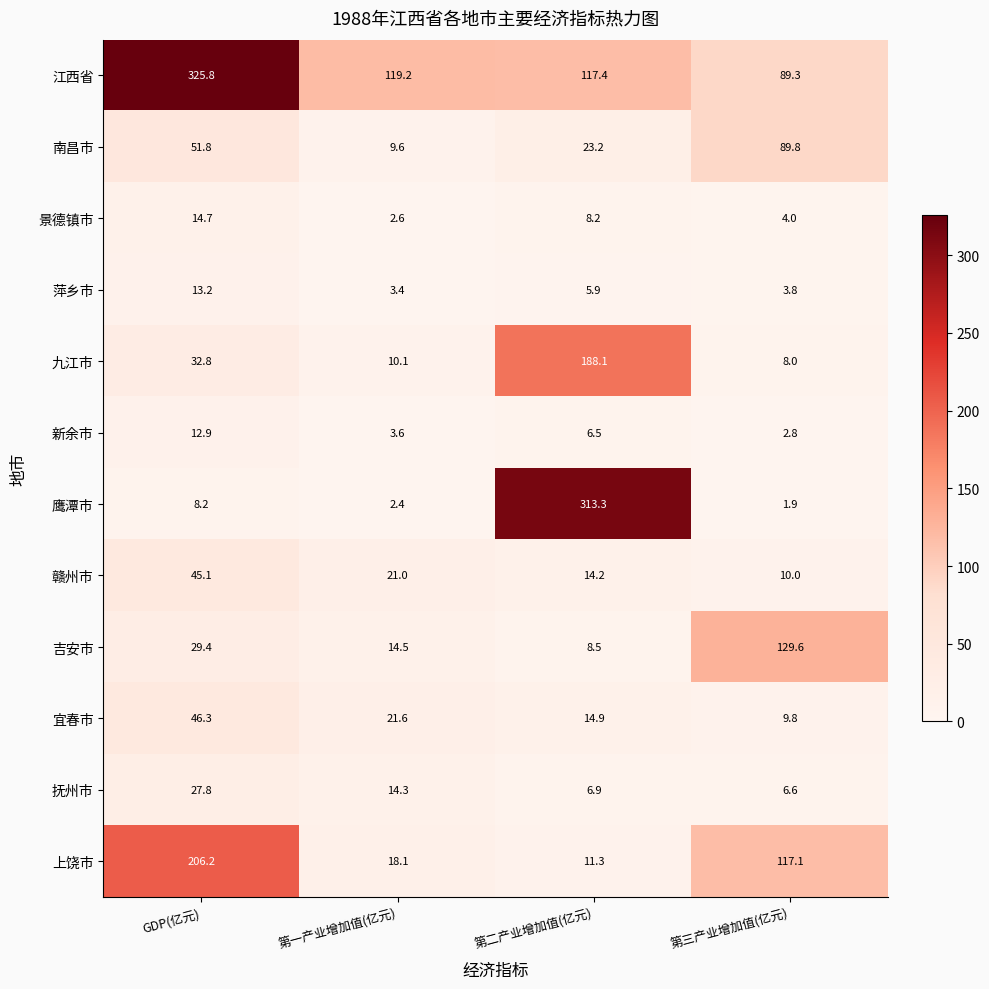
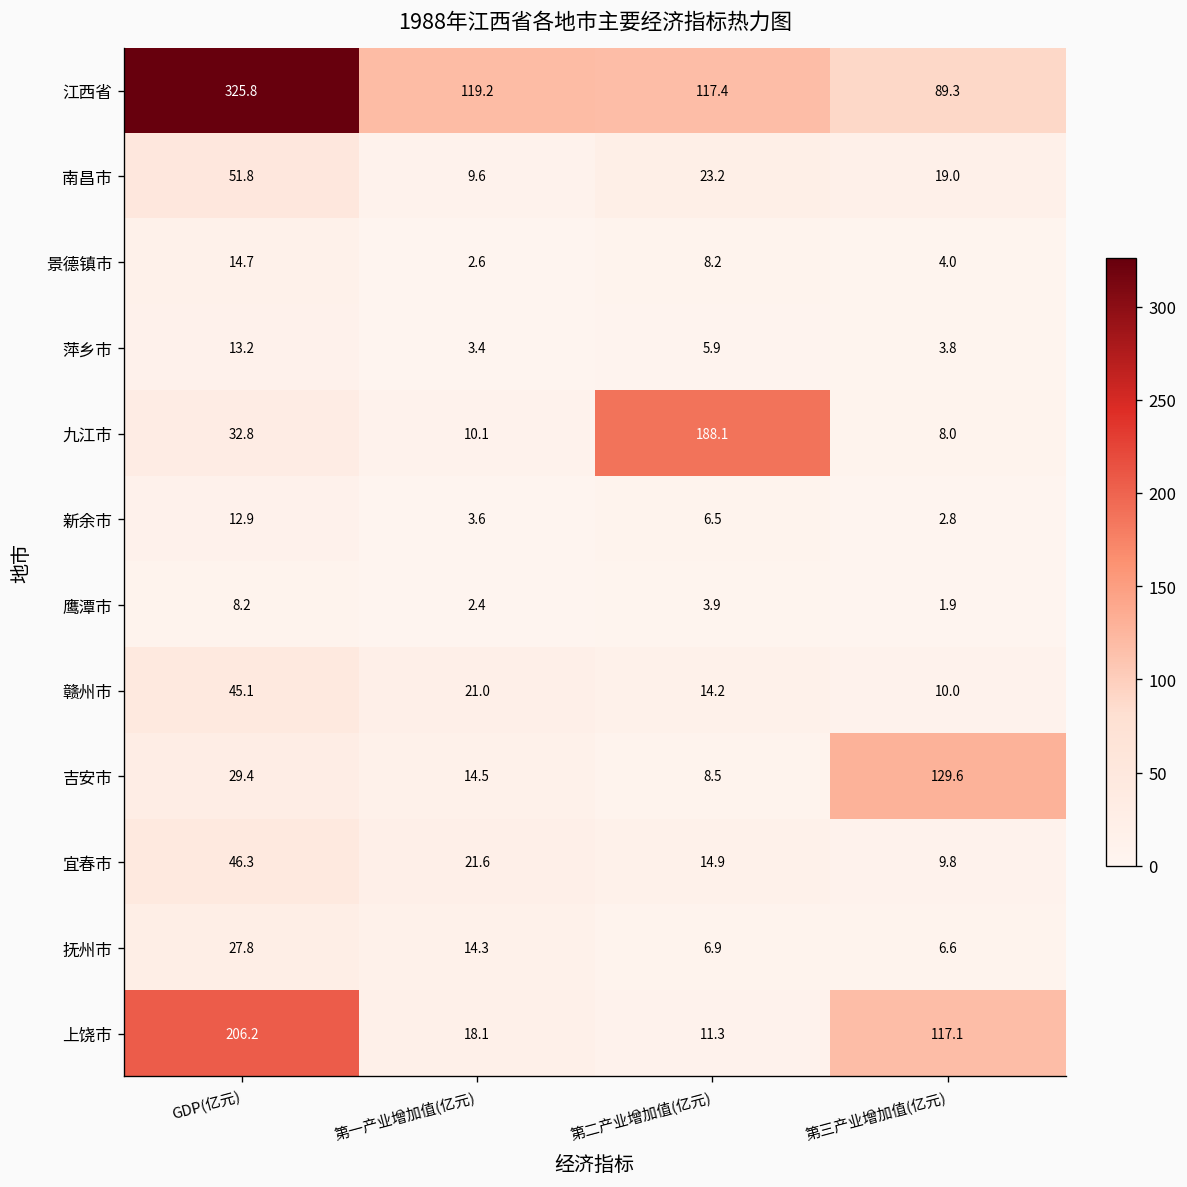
南昌市, 第三产业增加值(亿元): 89.8 -> 19.0
鹰潭市, 第二产业增加值(亿元): 313.3 -> 3.9
